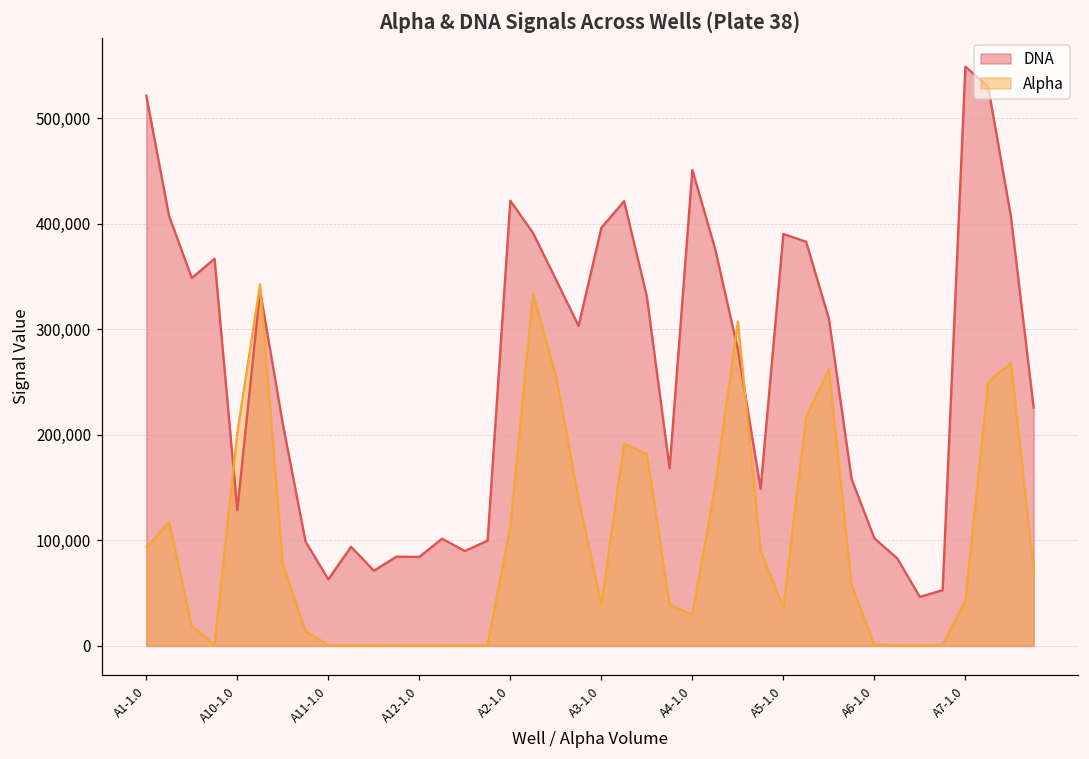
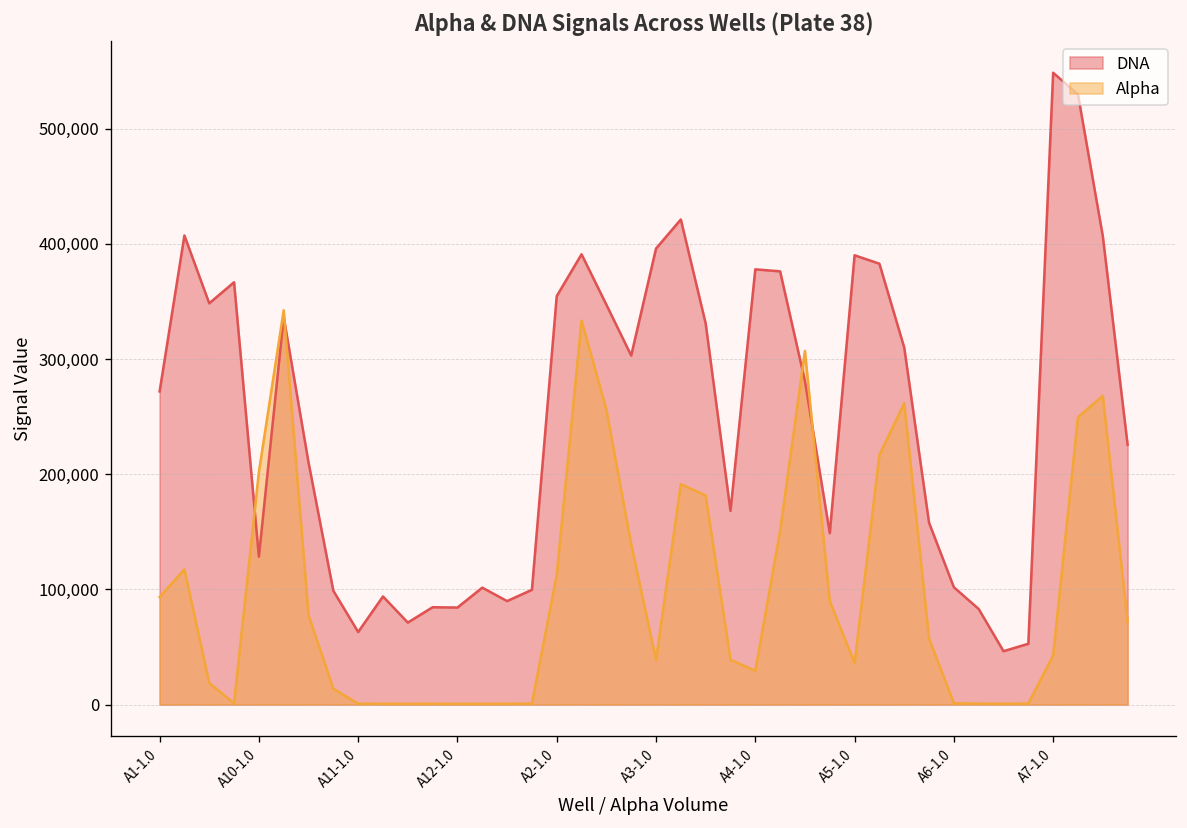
DNA, A1-1.0: 520,000 -> 270,000
DNA, A2-1.0: 420,000 -> 350,000
DNA, A4-1.0: 450,000 -> 380,000
